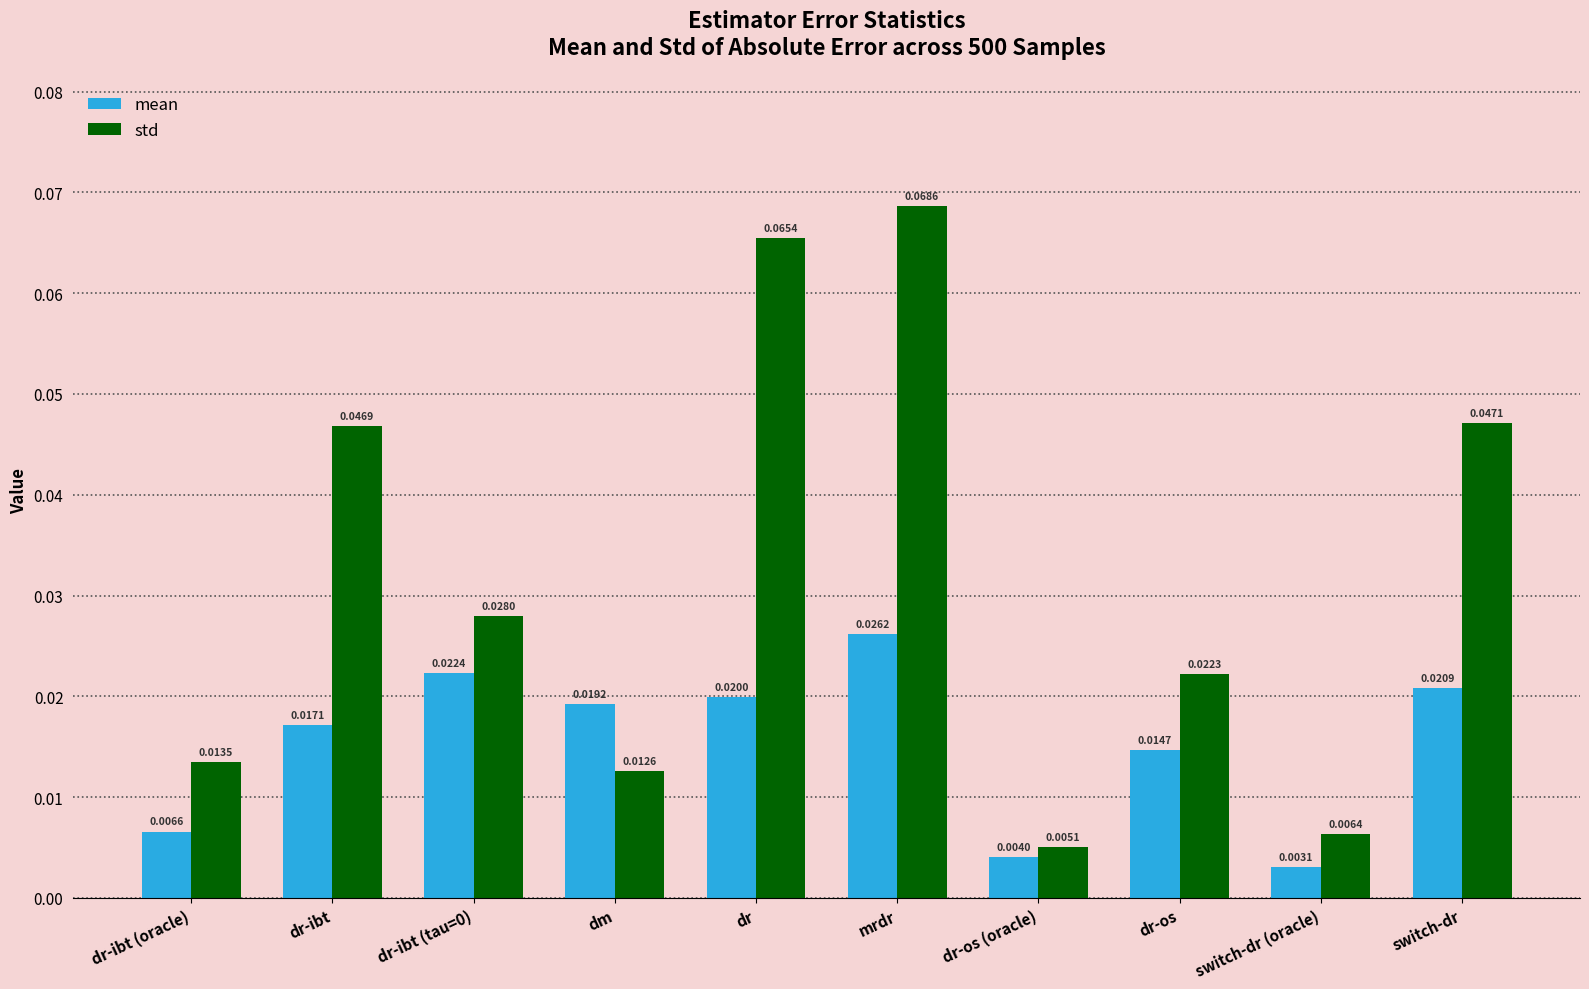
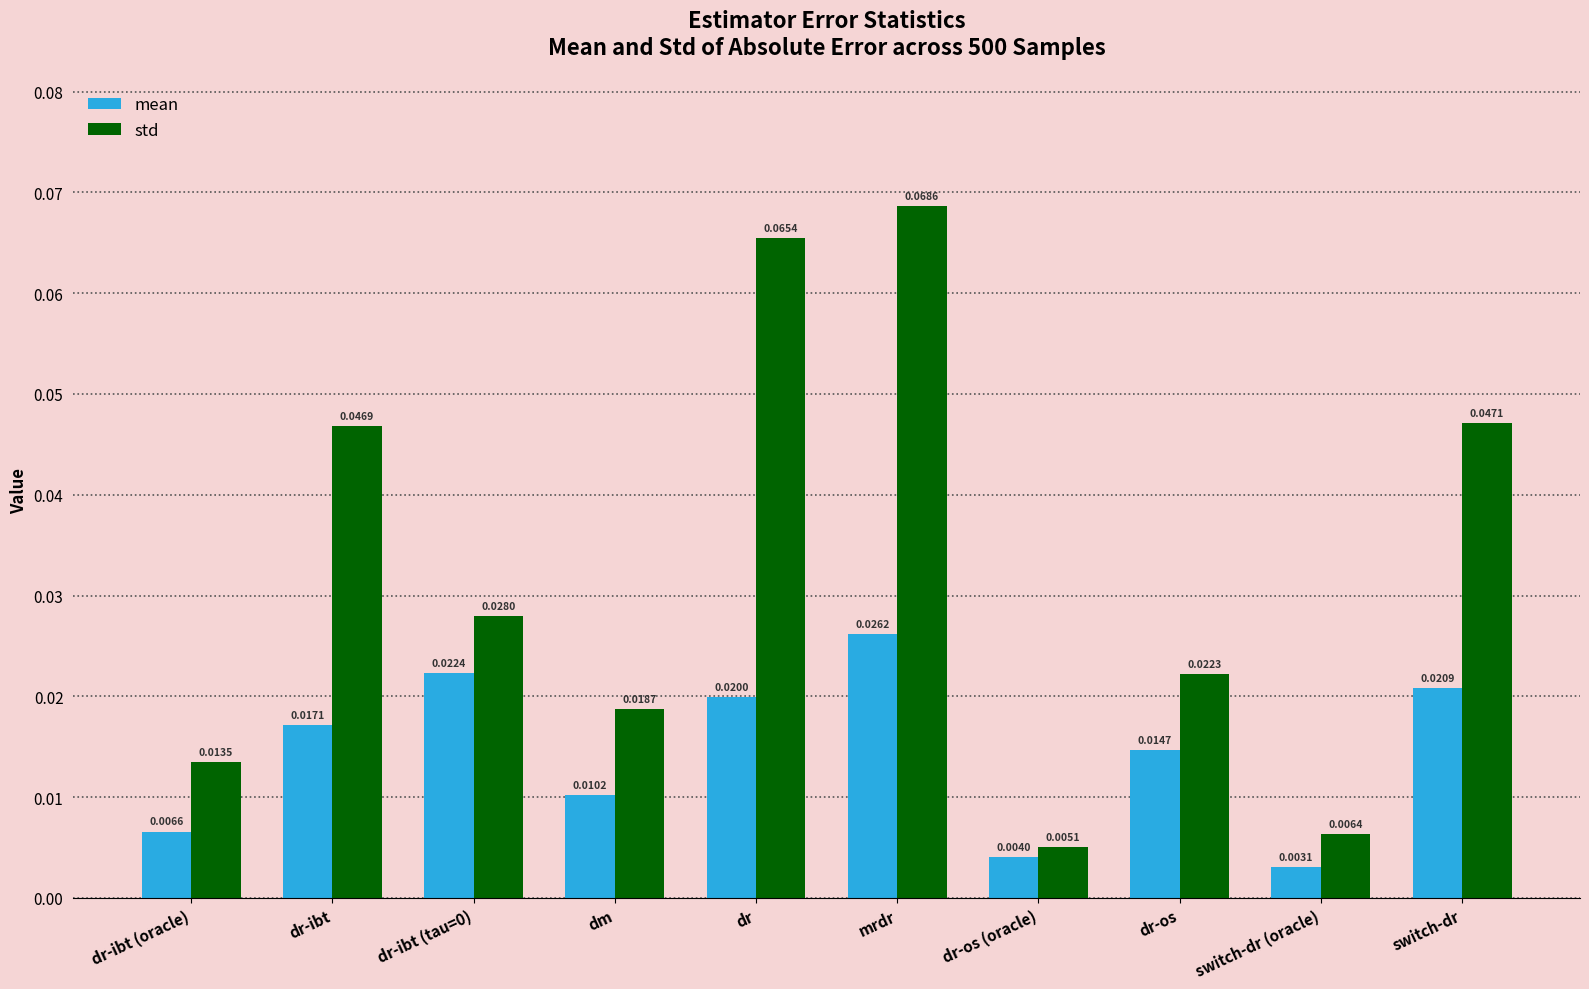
mean, dm: 0.0192 -> 0.0102
std, dm: 0.0126 -> 0.0187
